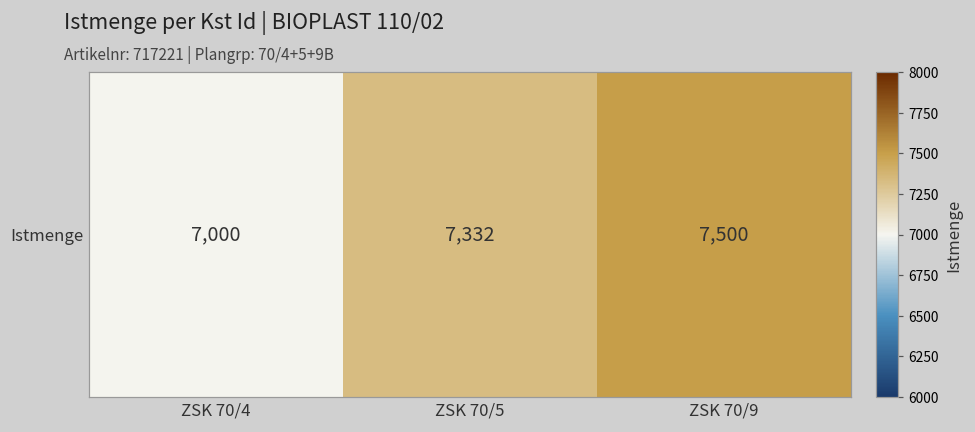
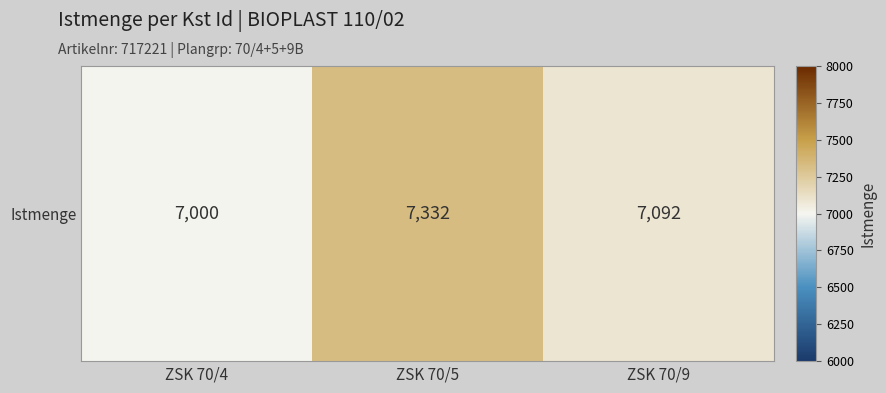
Istmenge, ZSK 70/9: 7,500 -> 7,092
